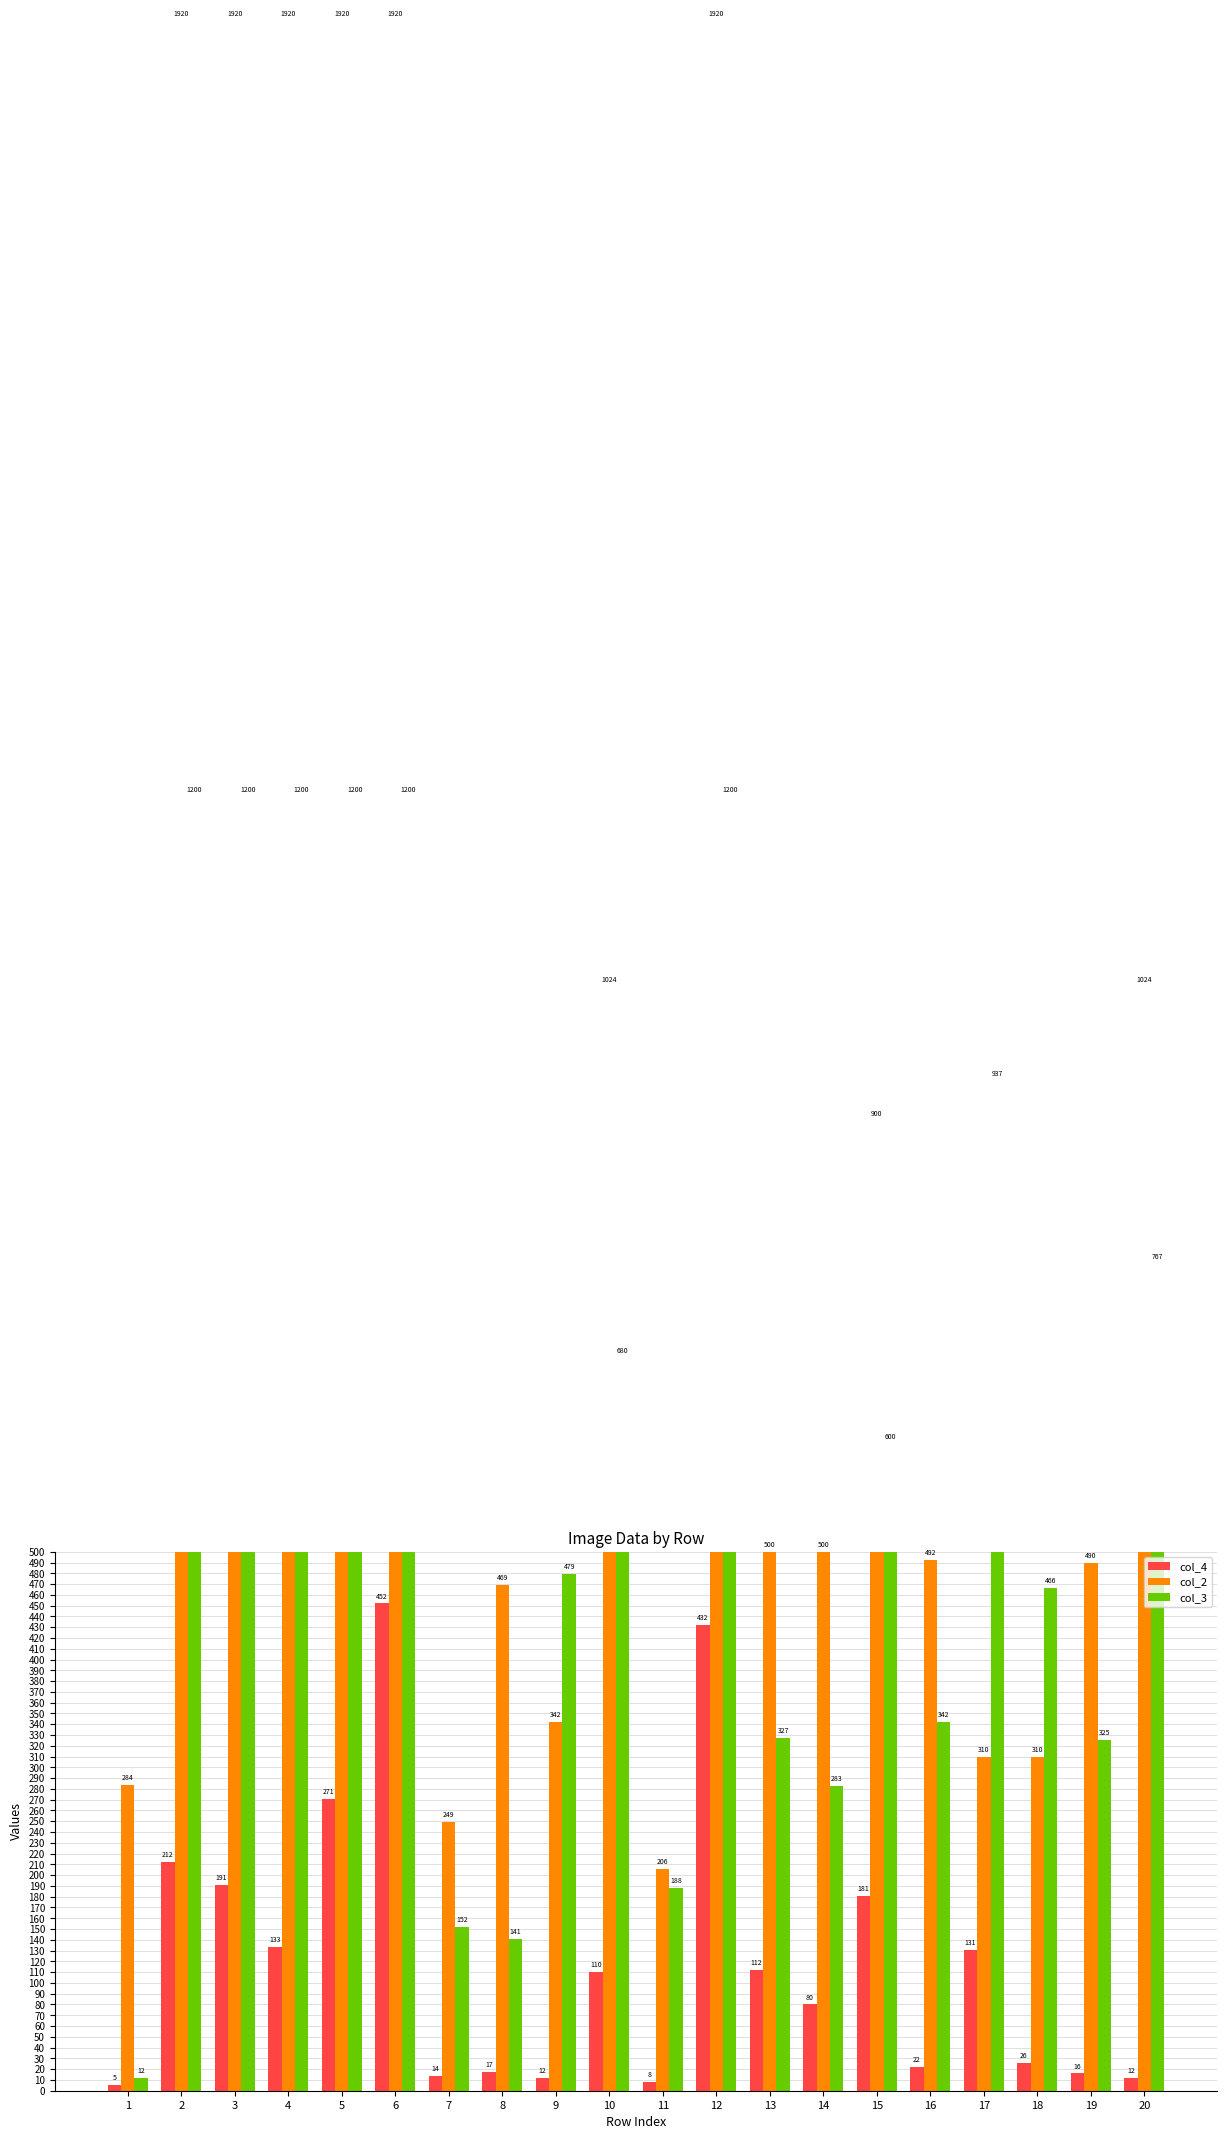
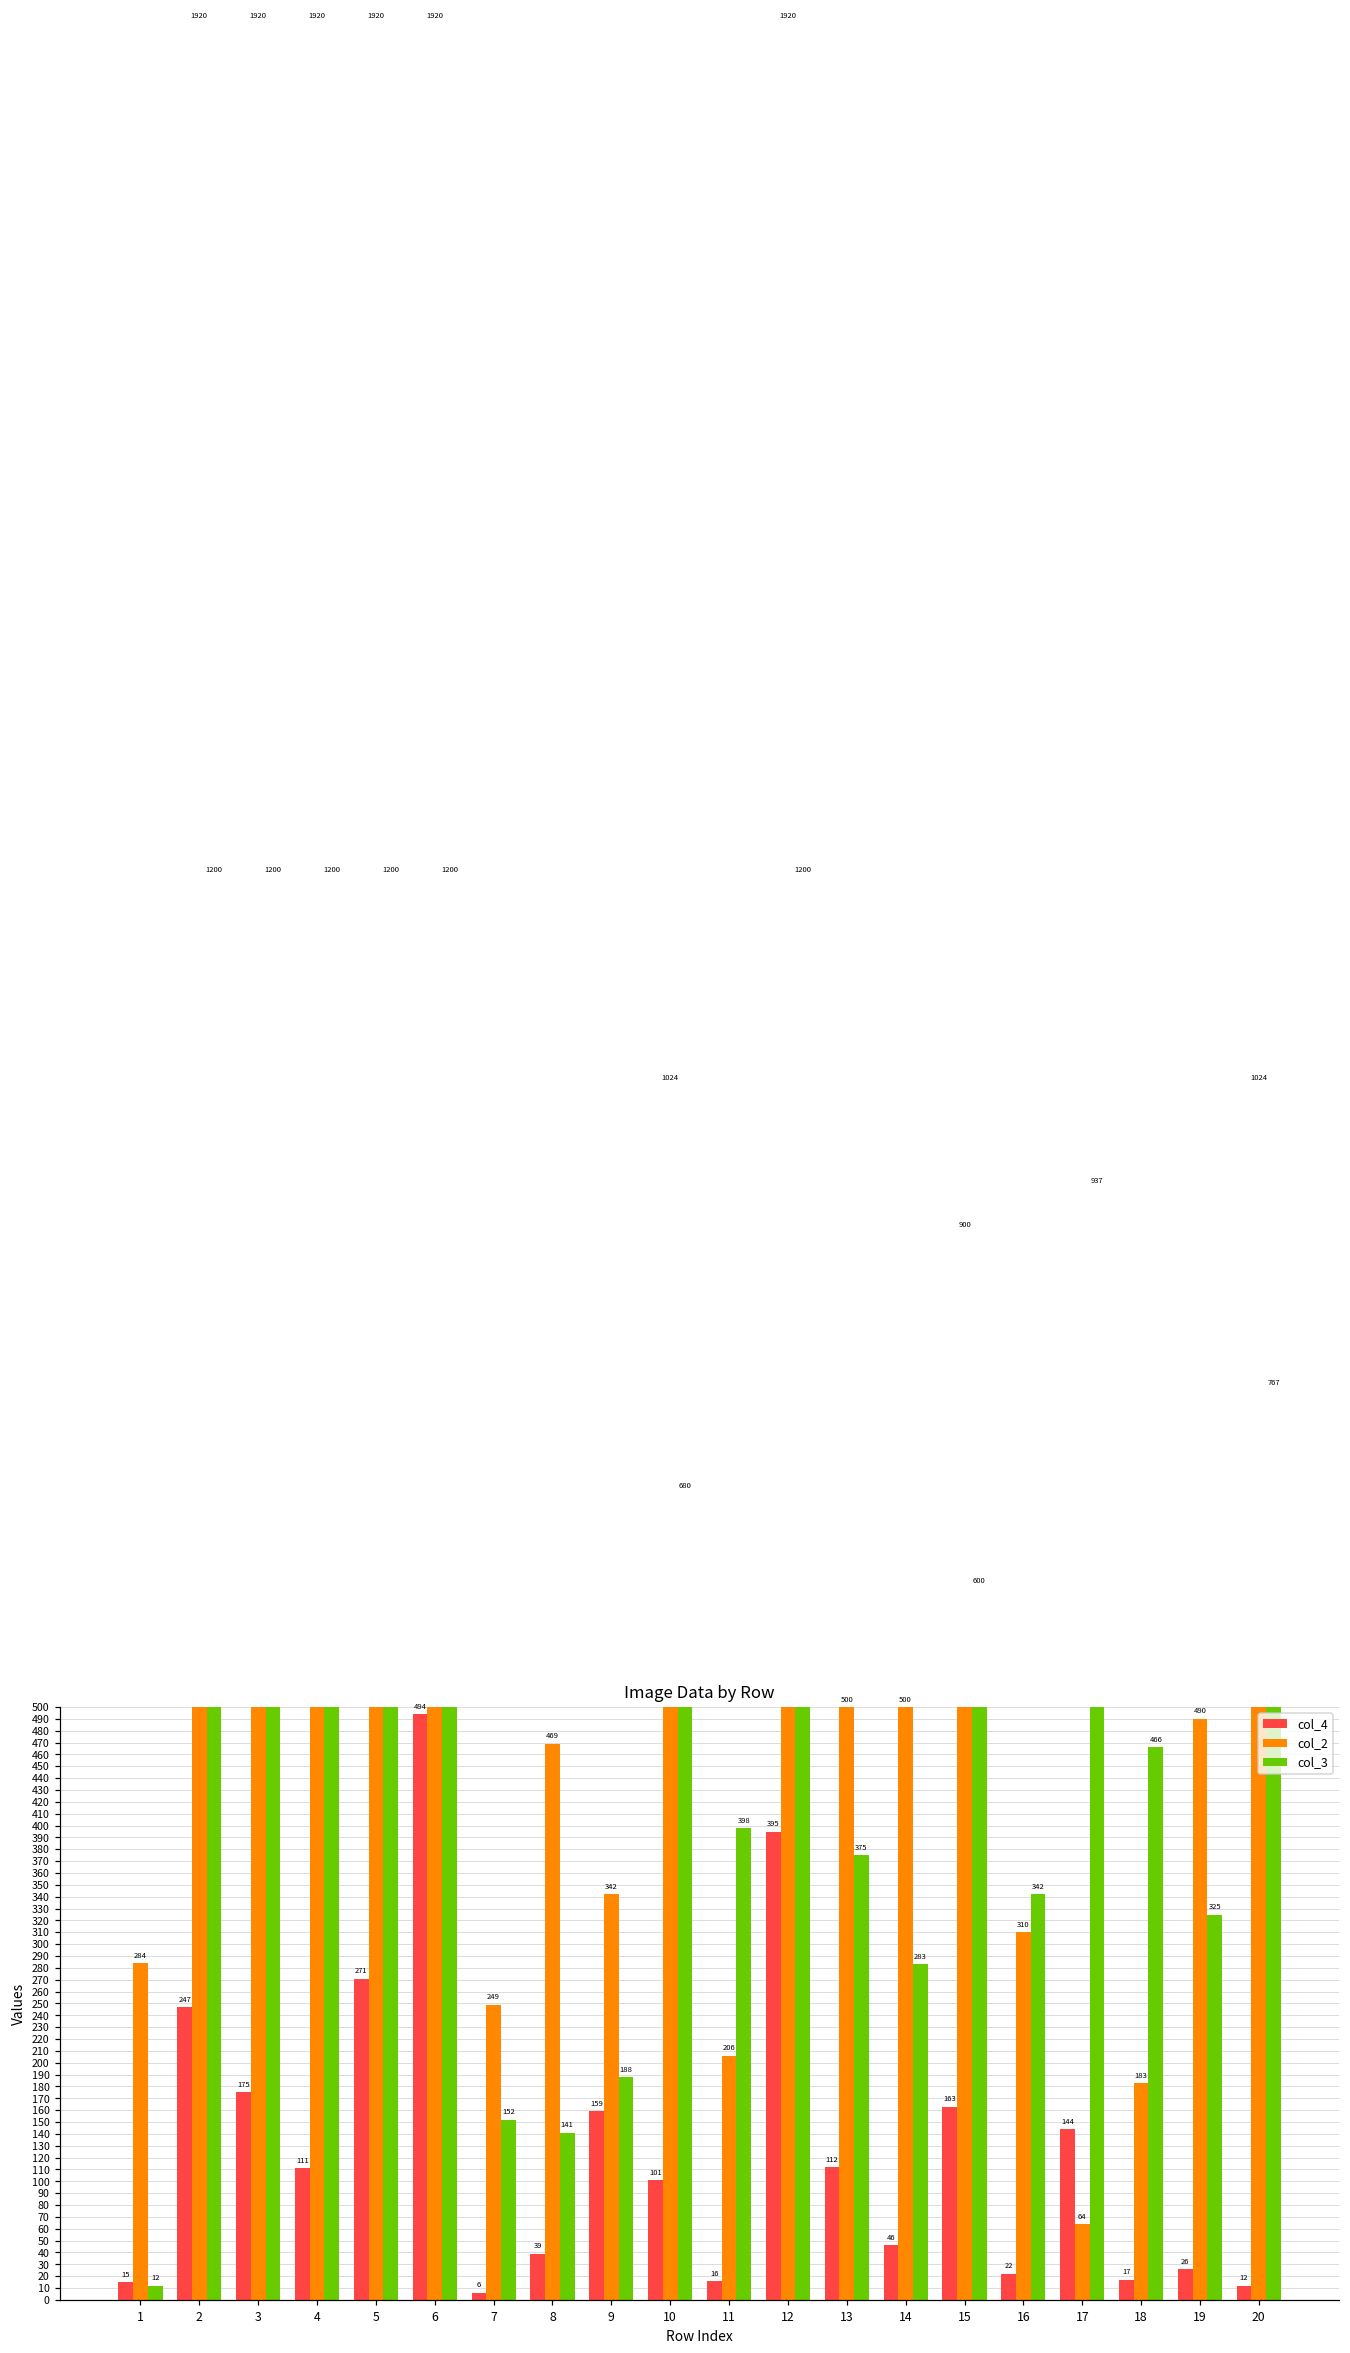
col_4, 1: 5 -> 15
col_4, 2: 212 -> 247
col_4, 3: 191 -> 175
col_4, 4: 133 -> 111
col_4, 6: 452 -> 494
col_4, 7: 14 -> 6
col_4, 8: 17 -> 39
col_4, 9: 12 -> 159
col_3, 9: 479 -> 188
col_4, 10: 110 -> 101
col_4, 11: 8 -> 16
col_3, 11: 188 -> 398
col_4, 12: 432 -> 395
col_3, 13: 327 -> 375
col_4, 14: 80 -> 46
col_4, 15: 181 -> 163
col_2, 16: 492 -> 310
col_4, 17: 131 -> 144
col_2, 17: 310 -> 64
col_4, 18: 26 -> 17
col_2, 18: 310 -> 183
col_4, 19: 16 -> 26
